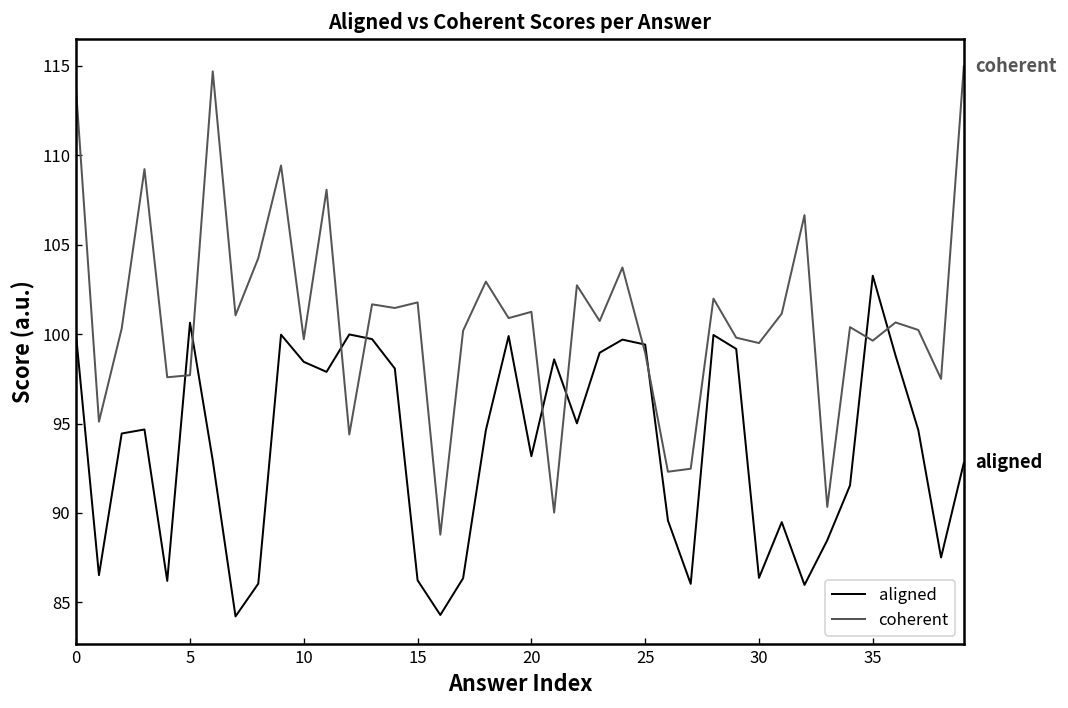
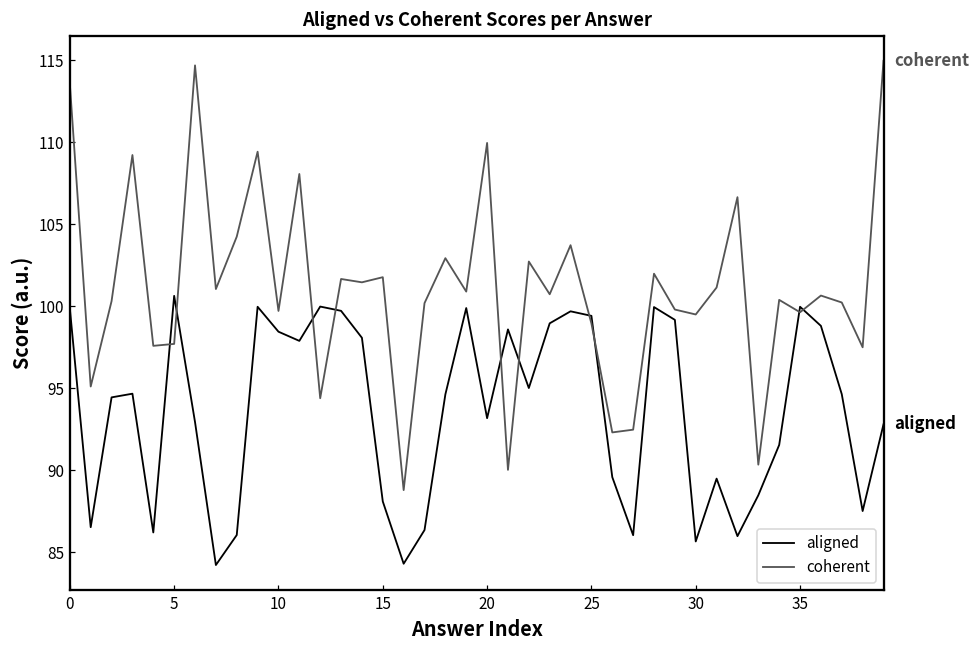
aligned, 15: 86.2 -> 88.1
coherent, 20: 101.2 -> 110.0
aligned, 30: 86.4 -> 85.7
aligned, 35: 103.3 -> 100.0
